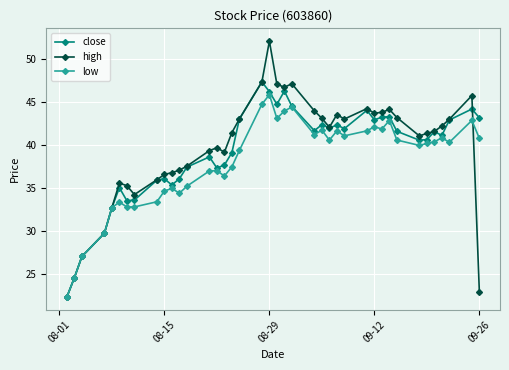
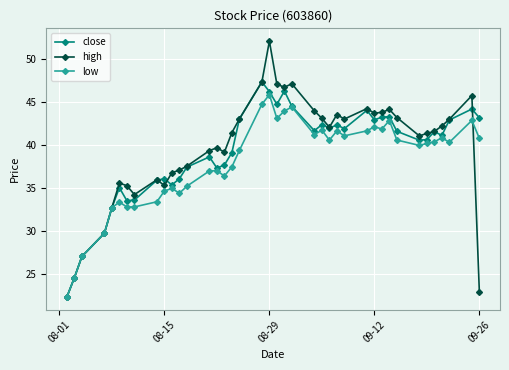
high, 08-15: 37 -> 35
